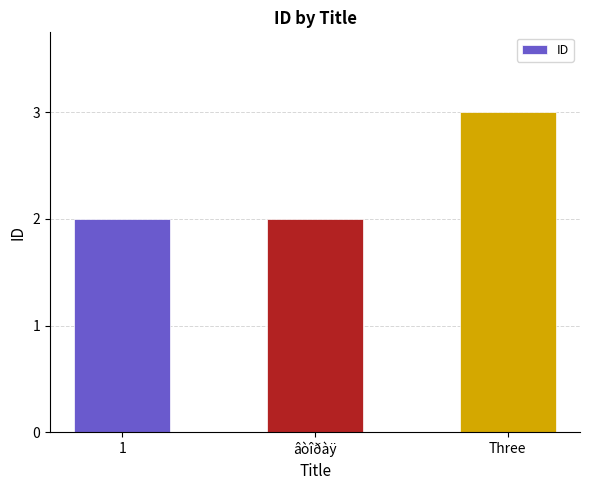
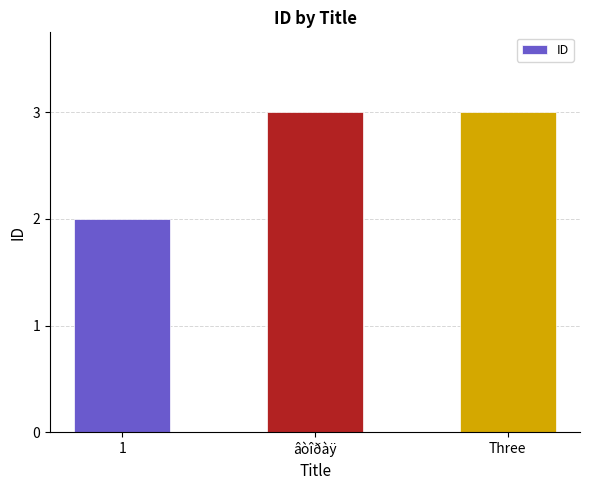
âòîðàÿ: 2 -> 3
